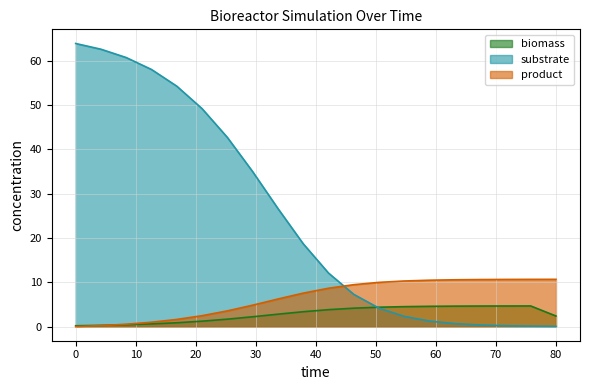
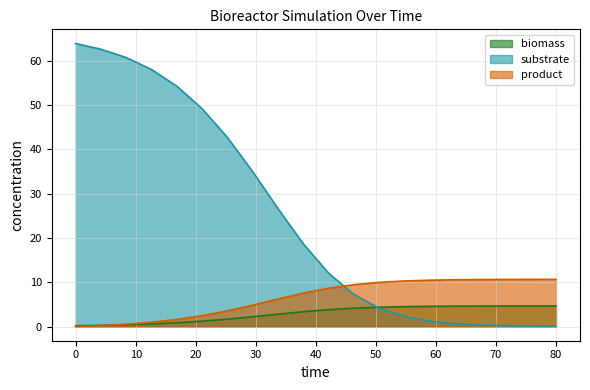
biomass, 80: 2 -> 5
